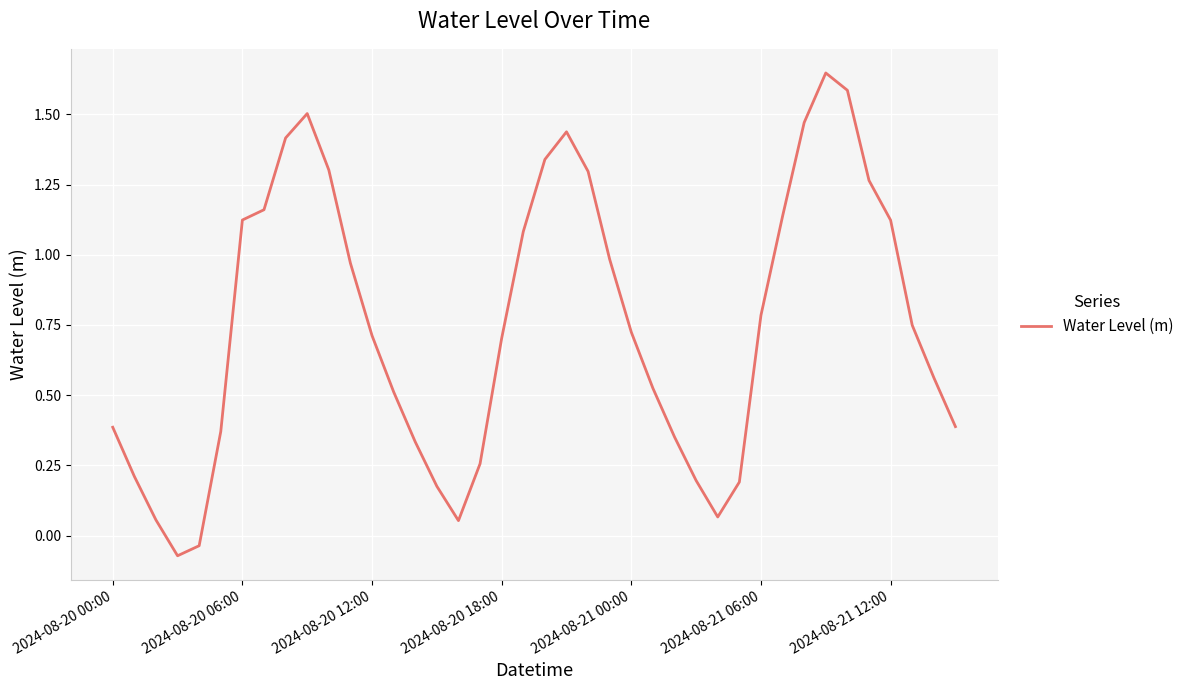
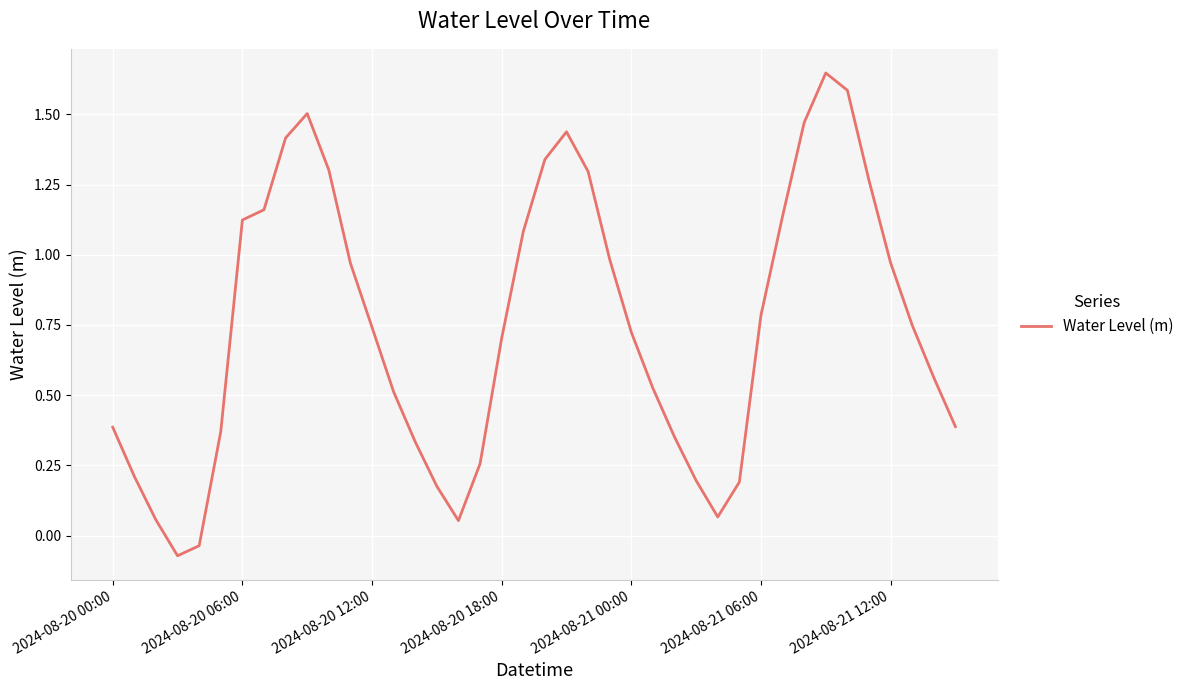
2024-08-20 12:00: 0.71 -> 0.74
2024-08-21 12:00: 1.12 -> 0.97
